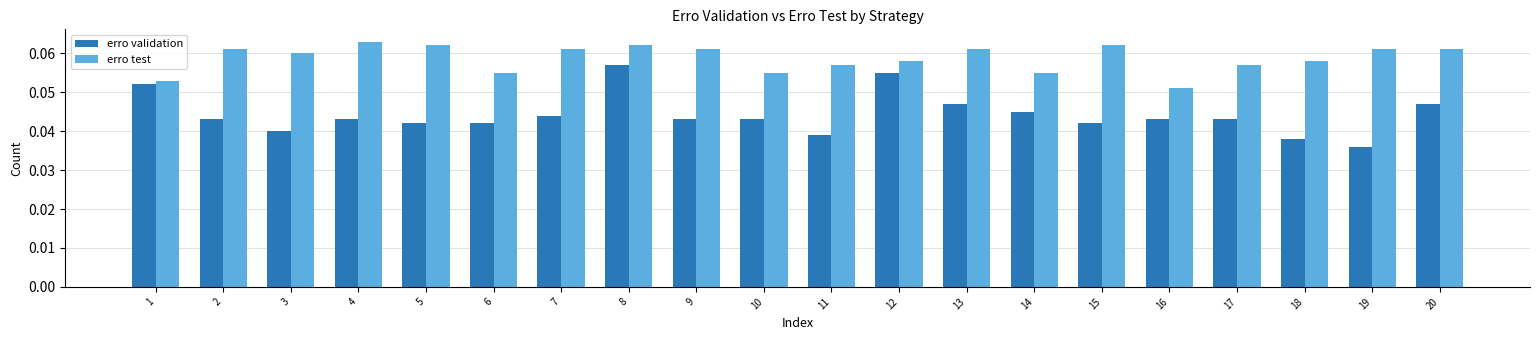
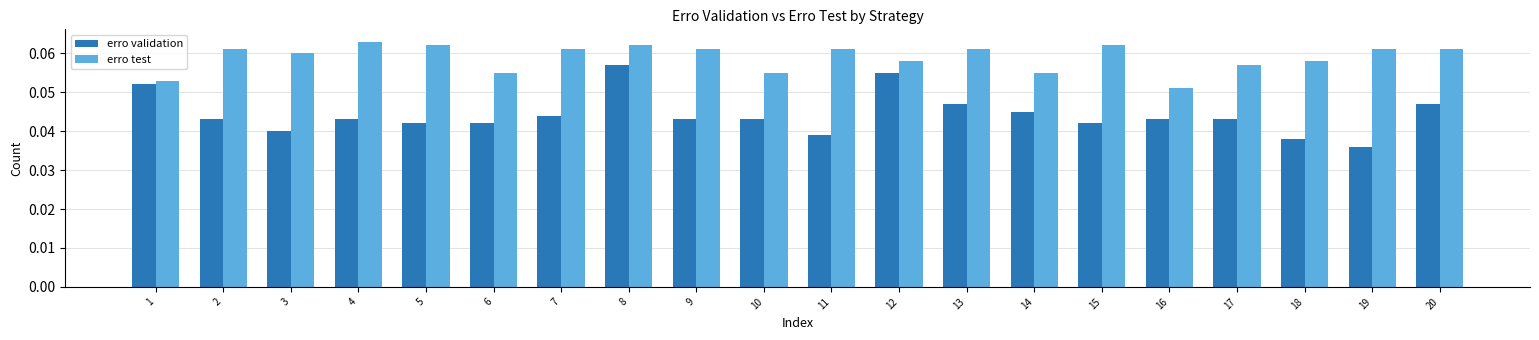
erro test, 11: 0.057 -> 0.061
